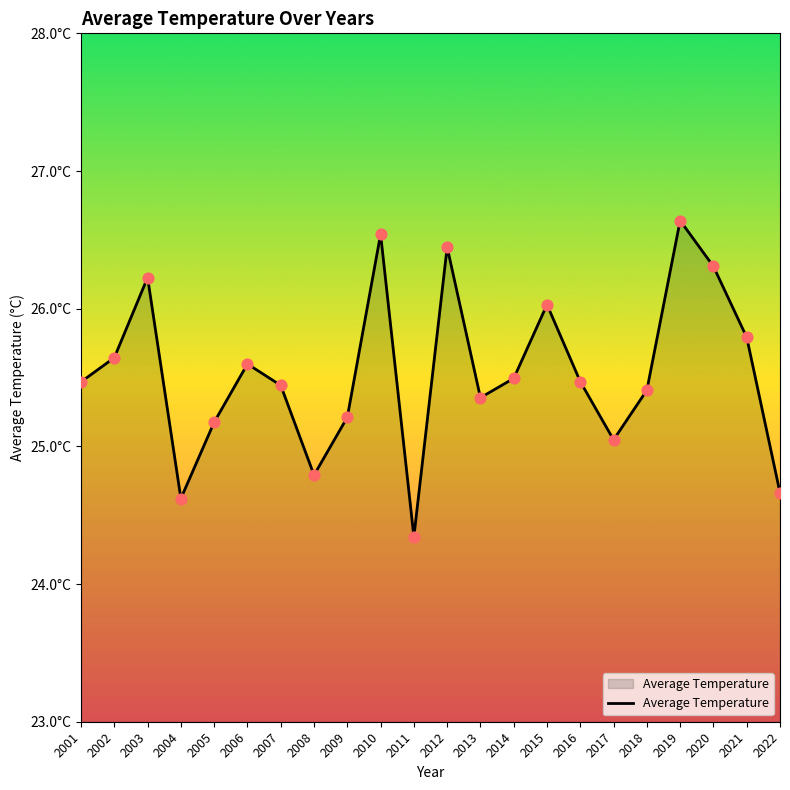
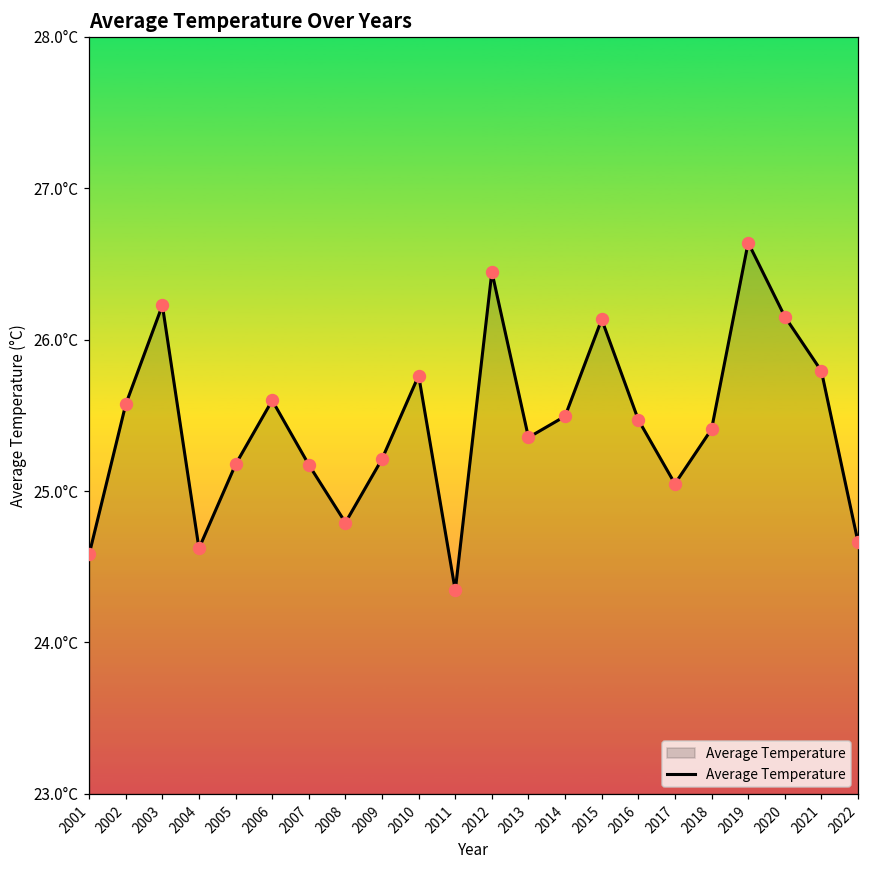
2001: 25.47°C -> 24.58°C
2002: 25.64°C -> 25.57°C
2007: 25.44°C -> 25.17°C
2010: 26.54°C -> 25.76°C
2015: 26.03°C -> 26.13°C
2020: 26.31°C -> 26.15°C
